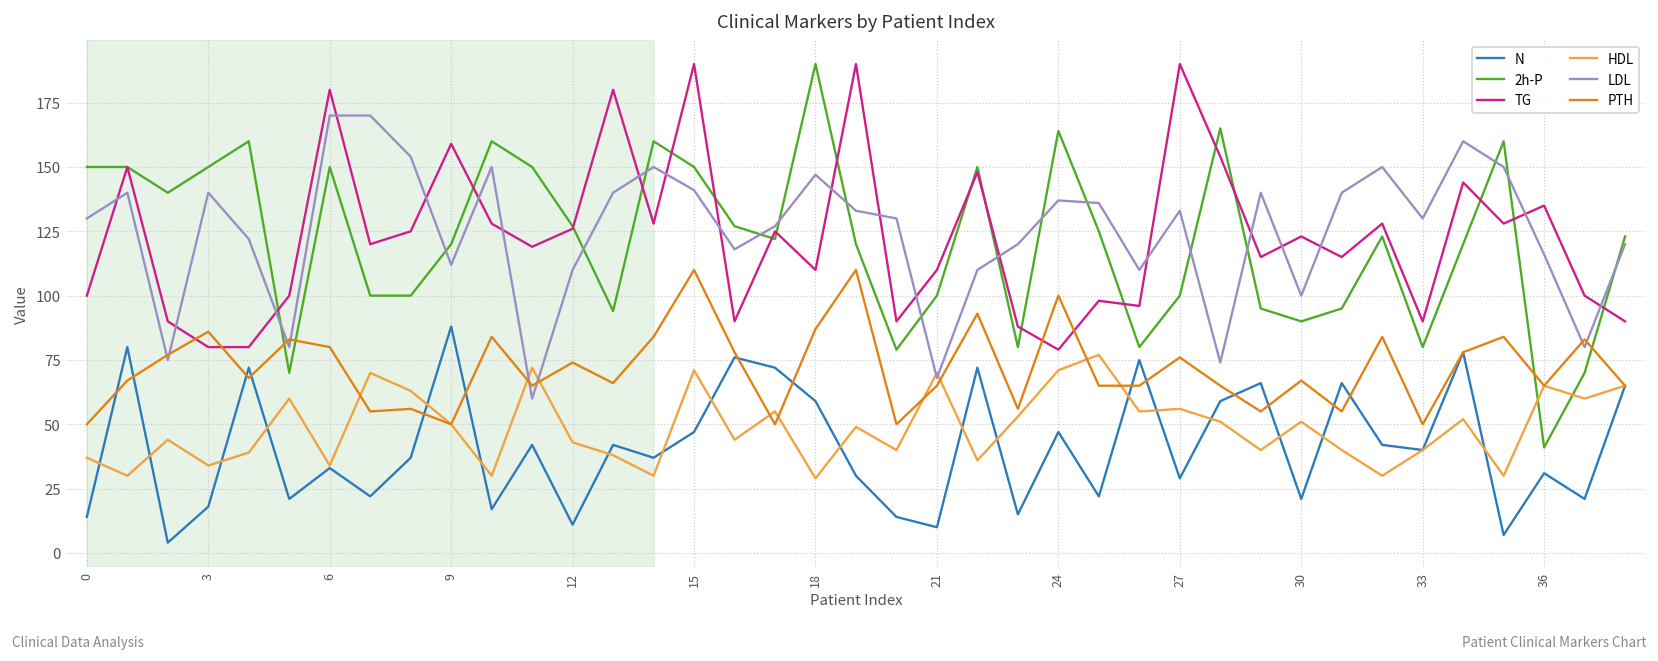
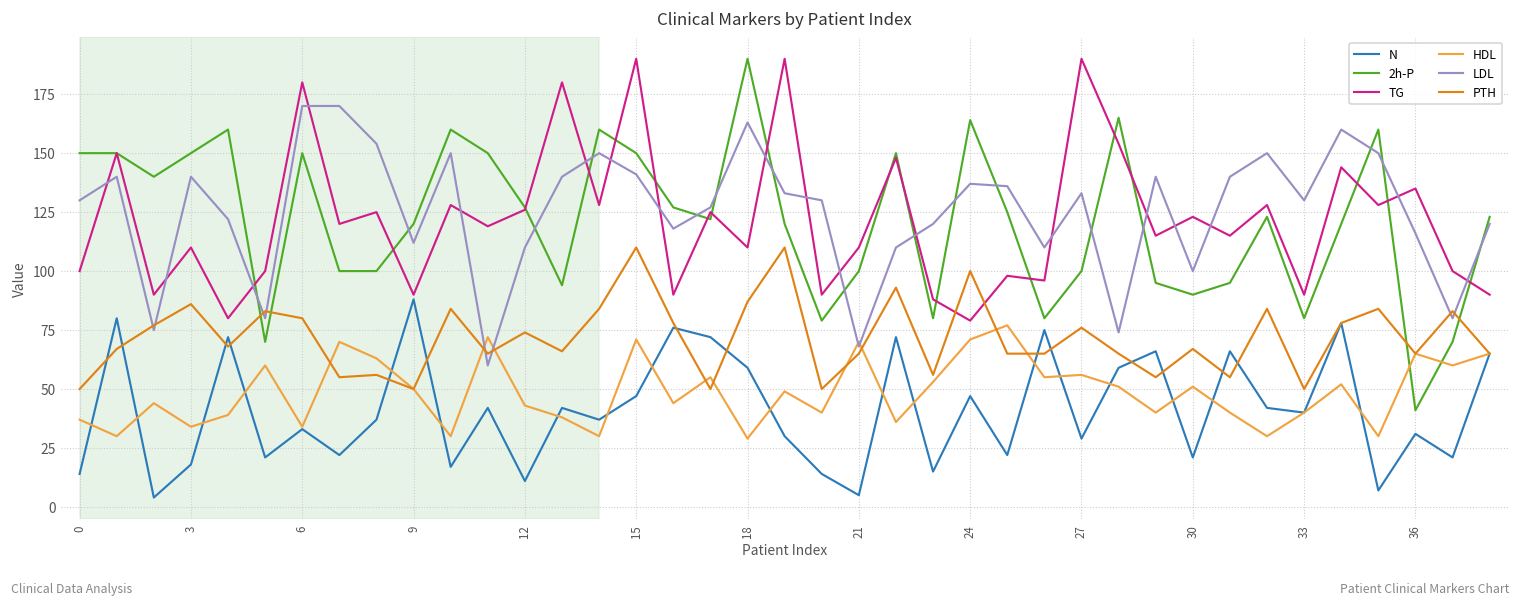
TG, 3: 80 -> 110
TG, 9: 159 -> 90
LDL, 18: 147 -> 163
N, 21: 10 -> 5
